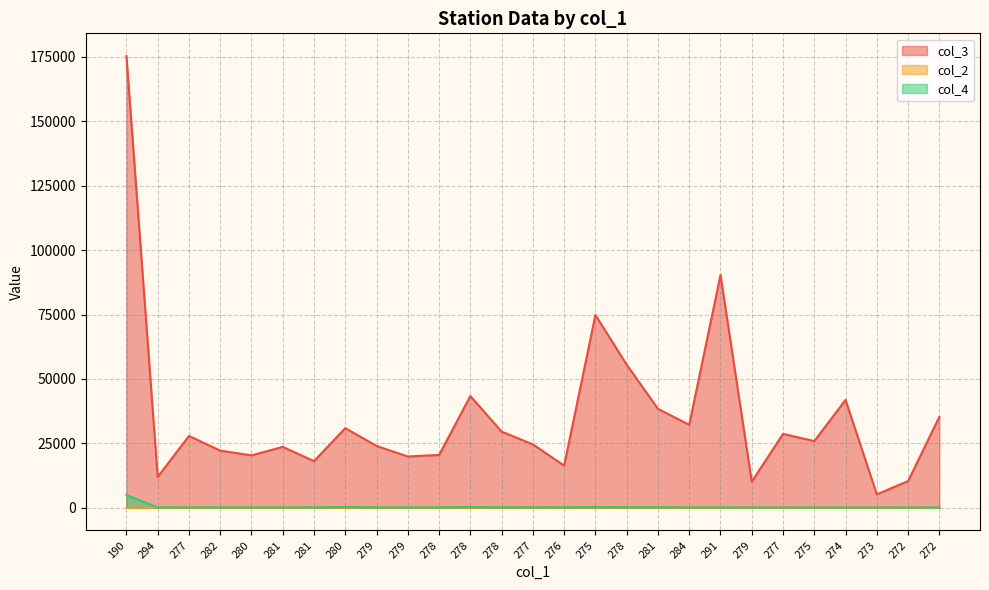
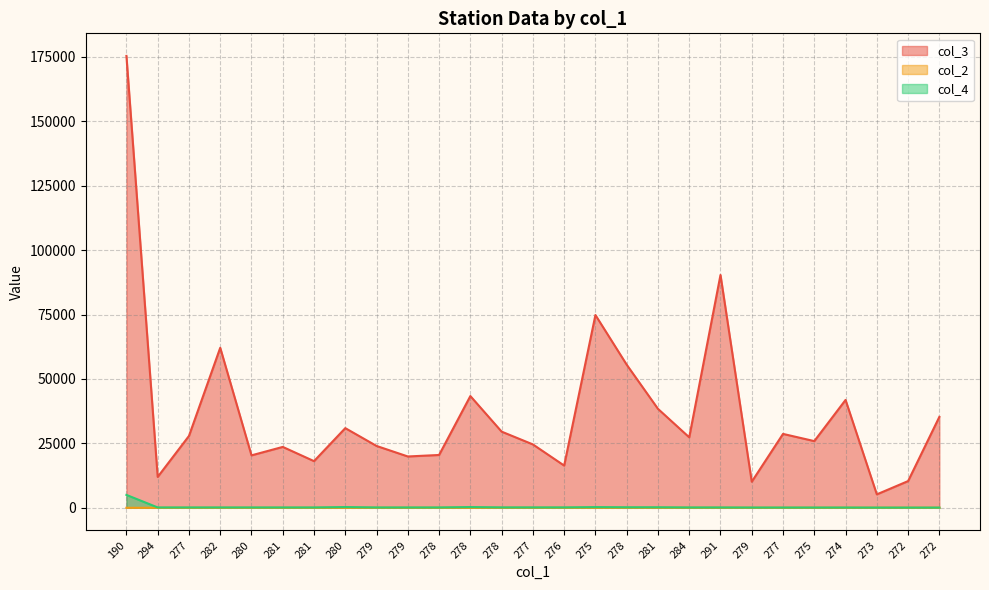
col_3, 282: 22000 -> 62000
col_3, 284: 32000 -> 27000
